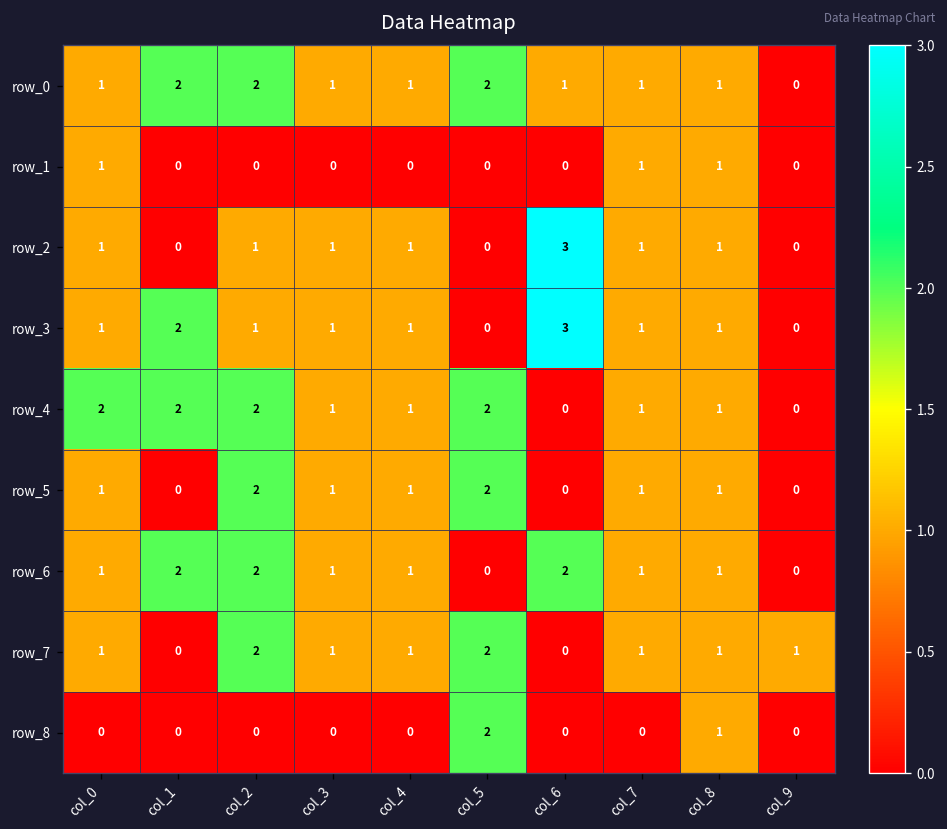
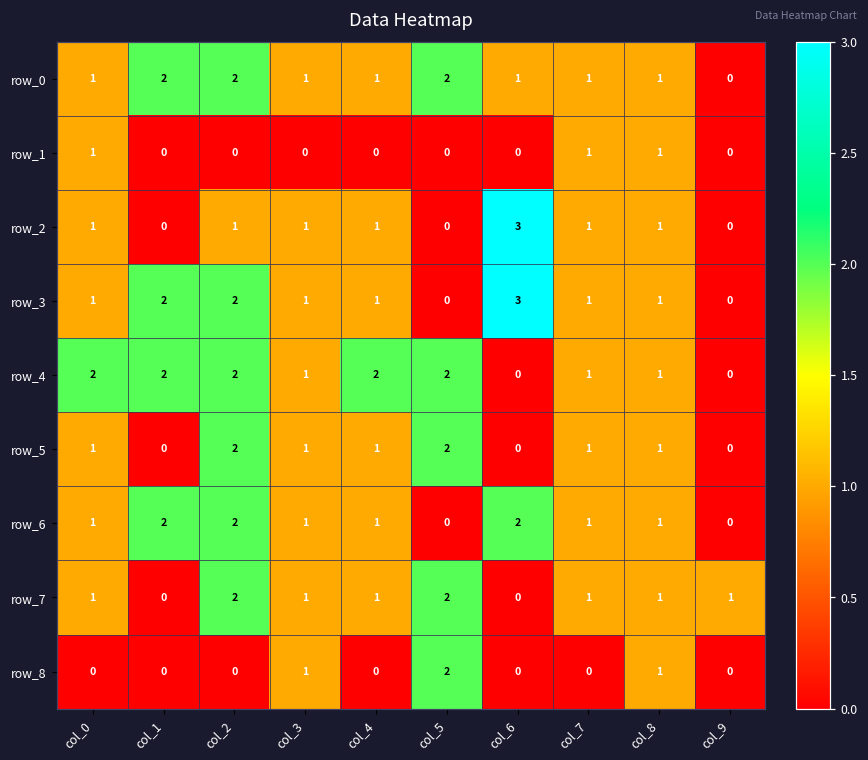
row_3, col_2: 1 -> 2
row_4, col_4: 1 -> 2
row_8, col_3: 0 -> 1
